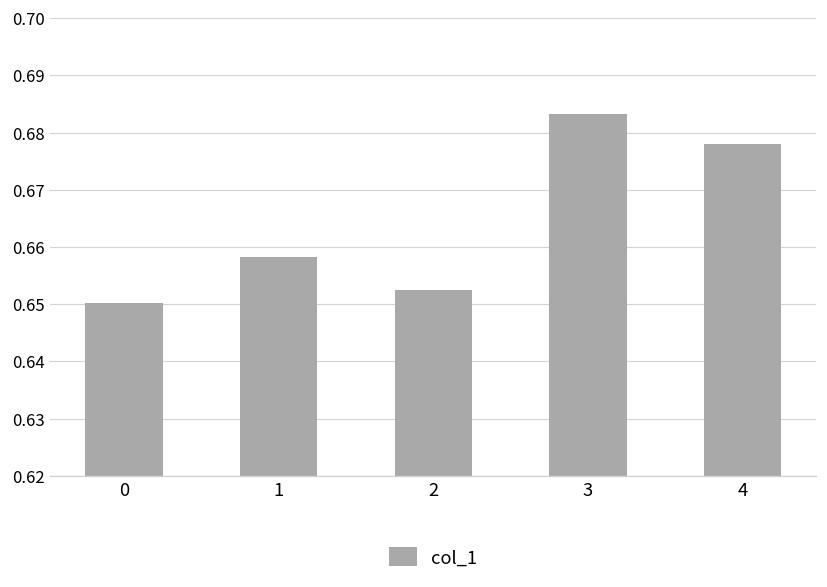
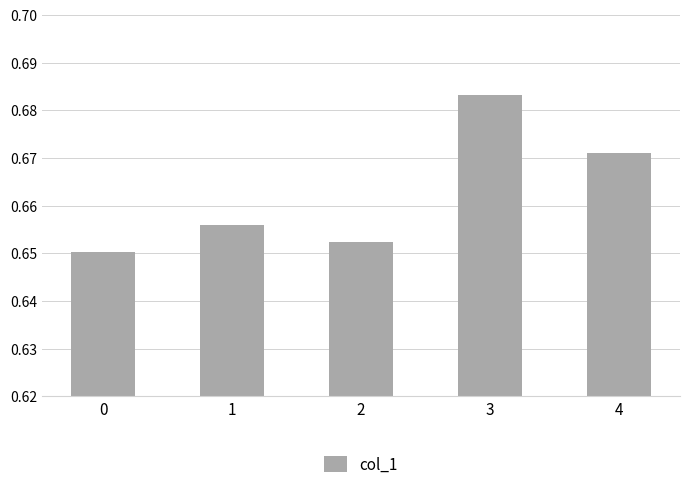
1: 0.658 -> 0.656
4: 0.678 -> 0.671
